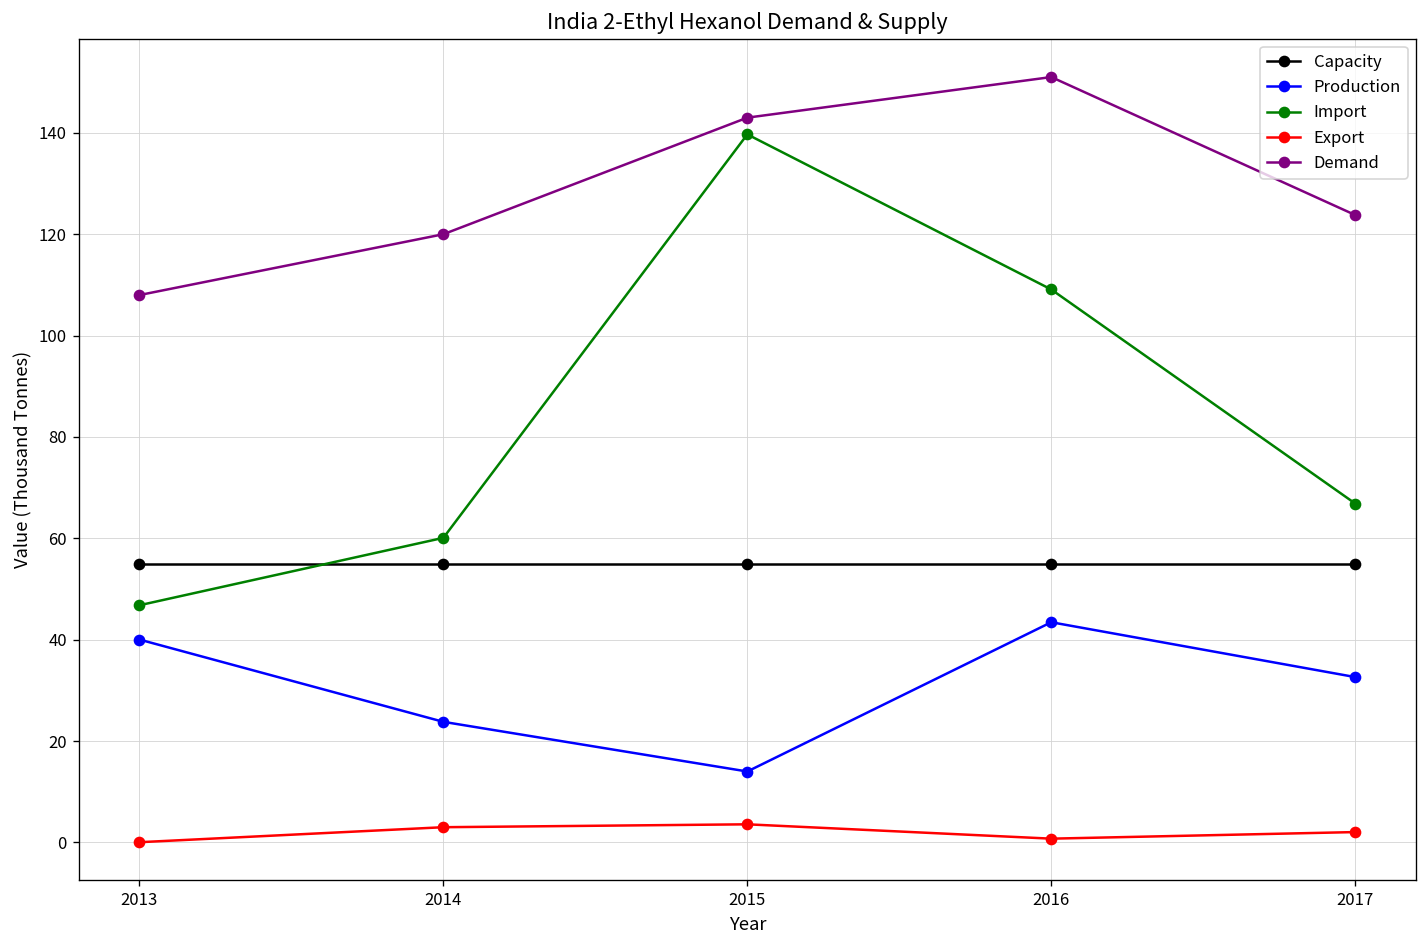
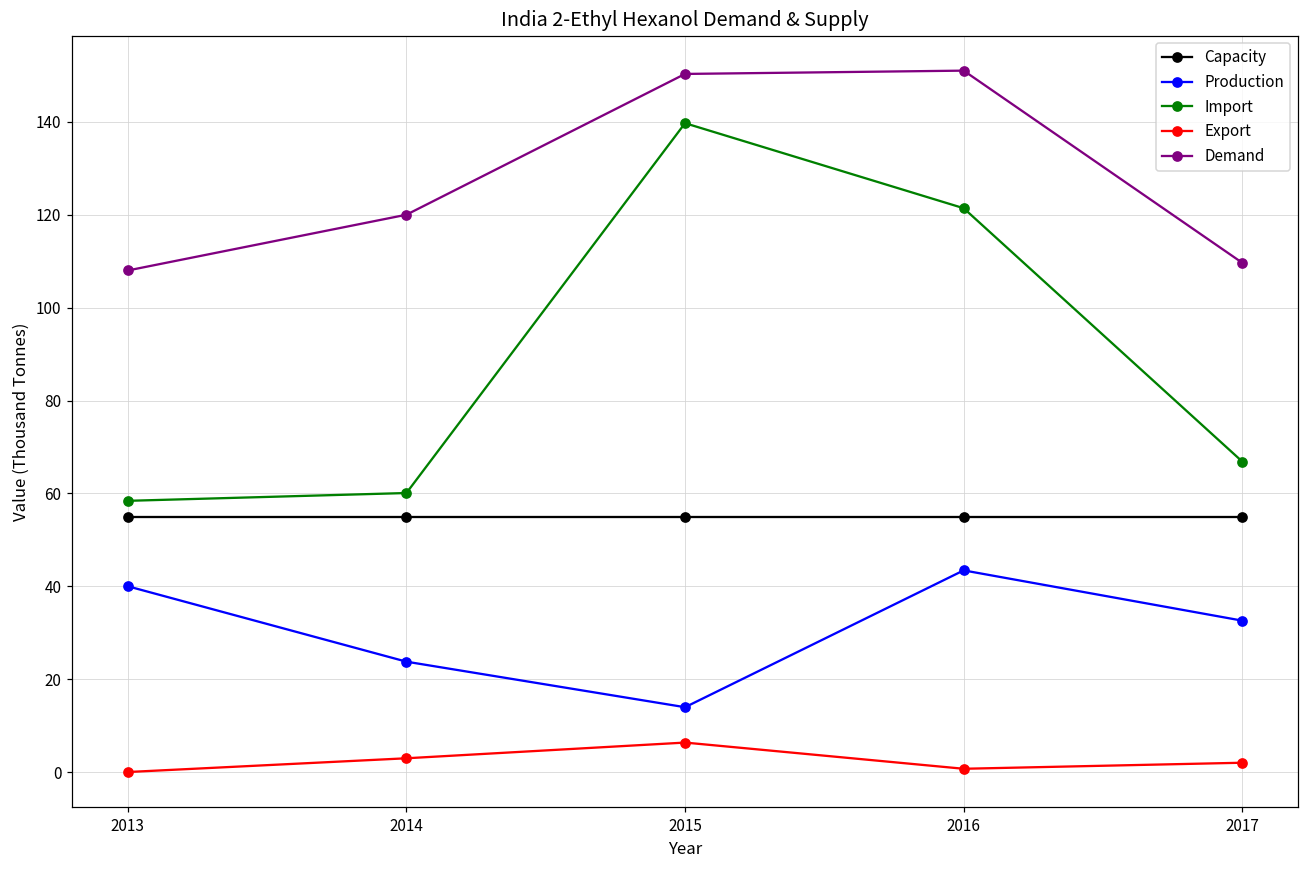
Import, 2013: 47 -> 58
Export, 2015: 4 -> 6
Demand, 2015: 143 -> 150
Import, 2016: 109 -> 121
Demand, 2017: 124 -> 110
